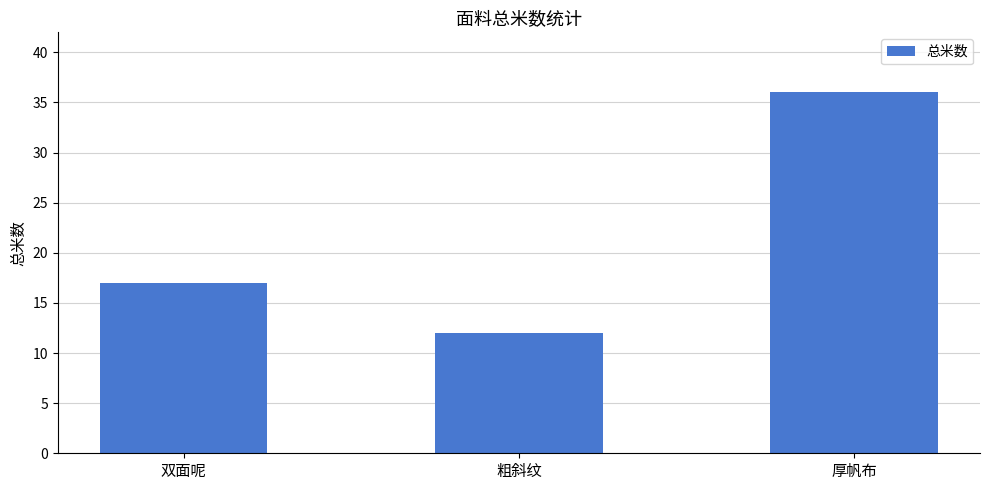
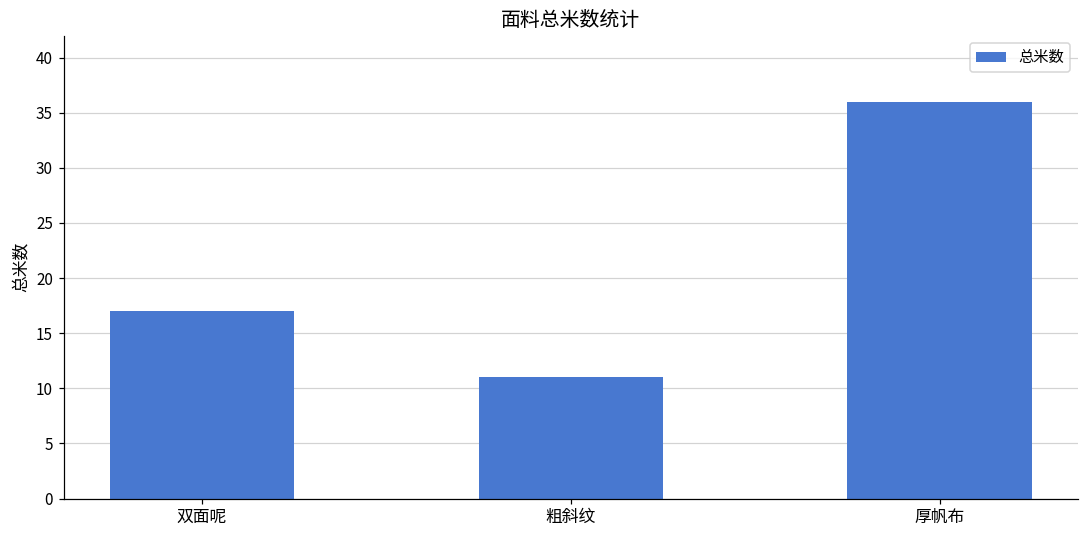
粗斜纹: 12 -> 11
